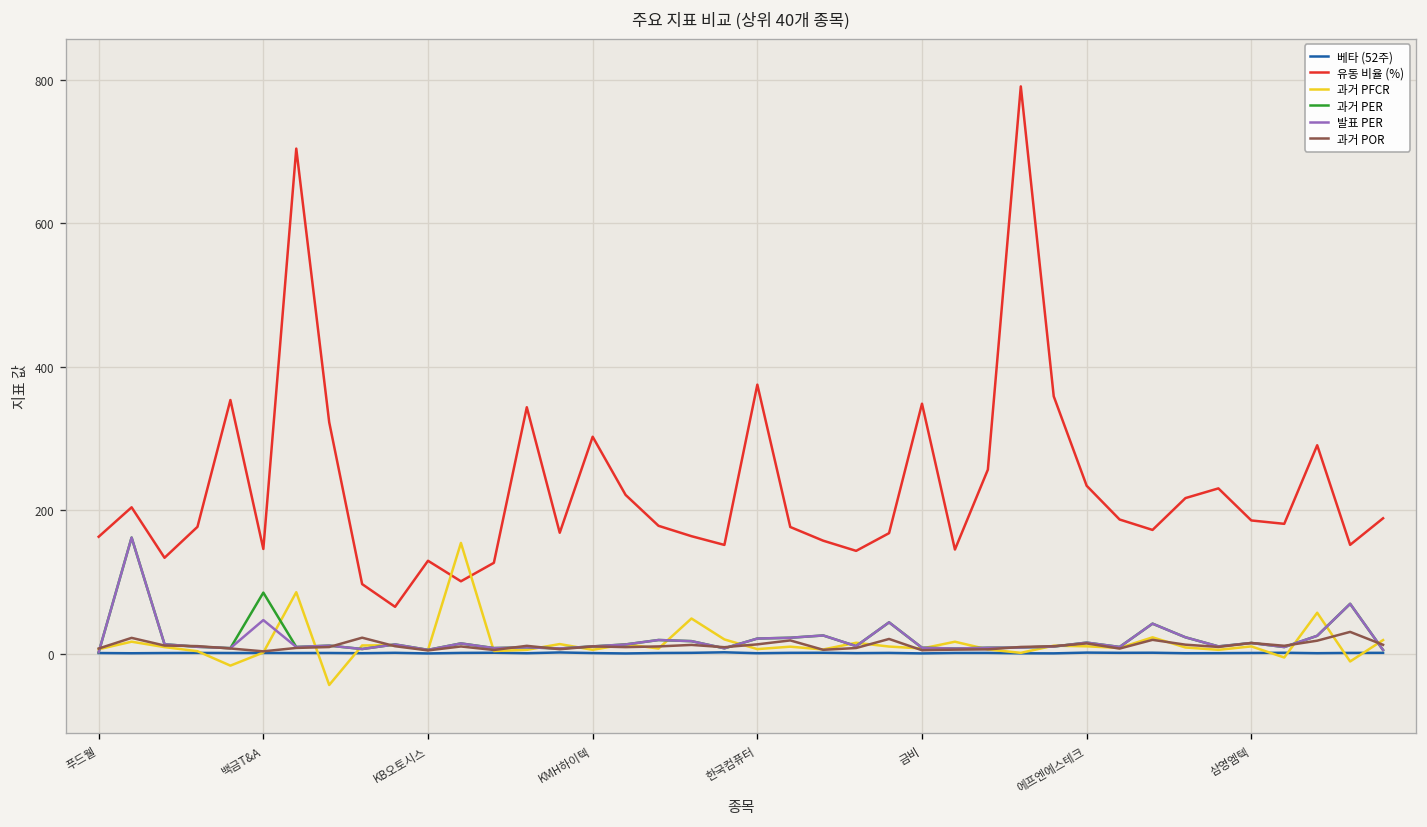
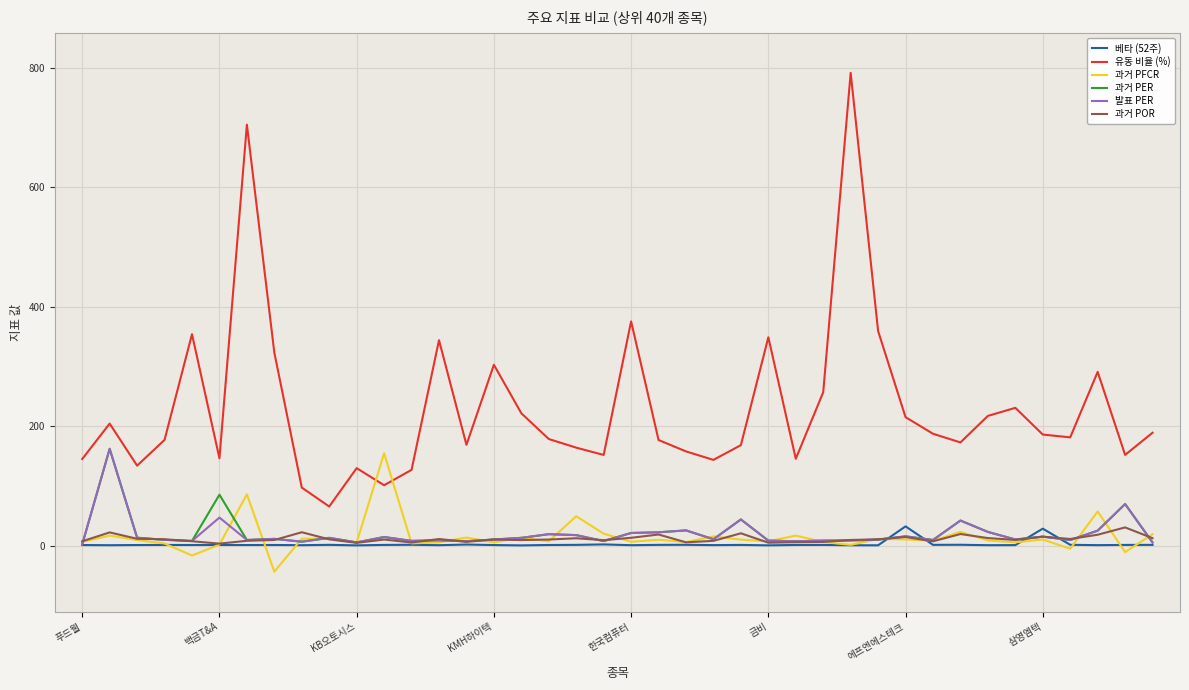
유동 비율 (%), 푸드웰: 160 -> 140
베타 (52주), 에프엔에스테크: 0 -> 30
유동 비율 (%), 에프엔에스테크: 230 -> 210
베타 (52주), 삼영엠텍: 0 -> 30
